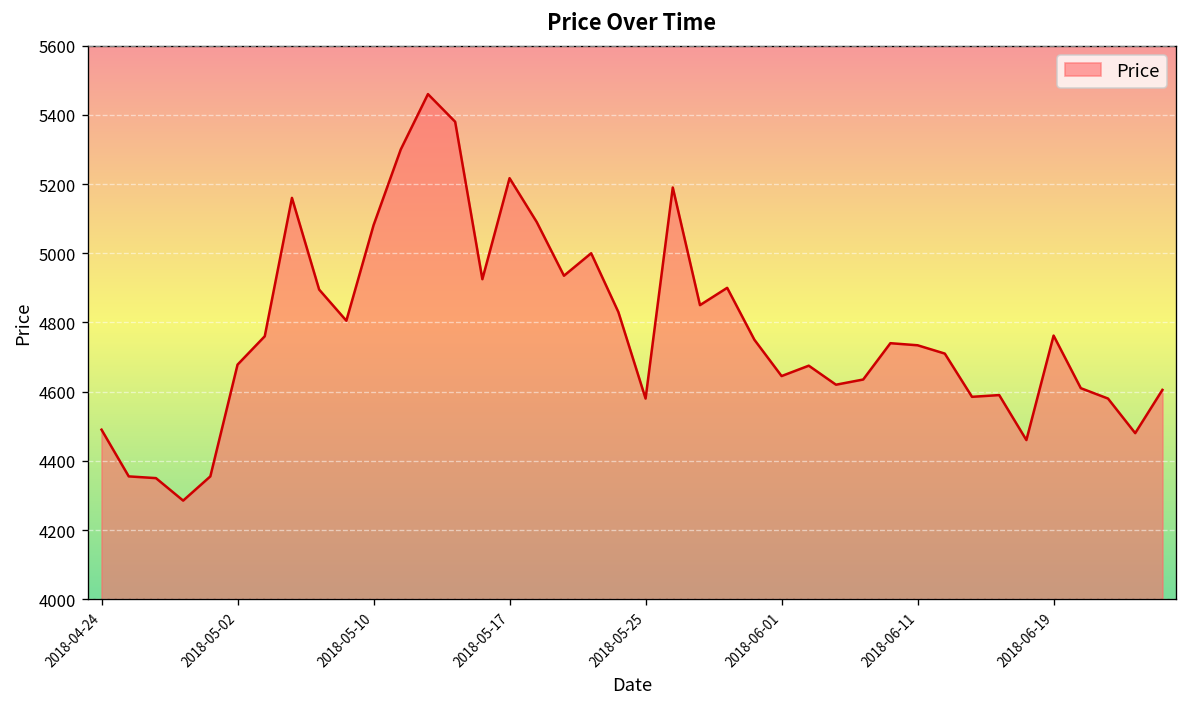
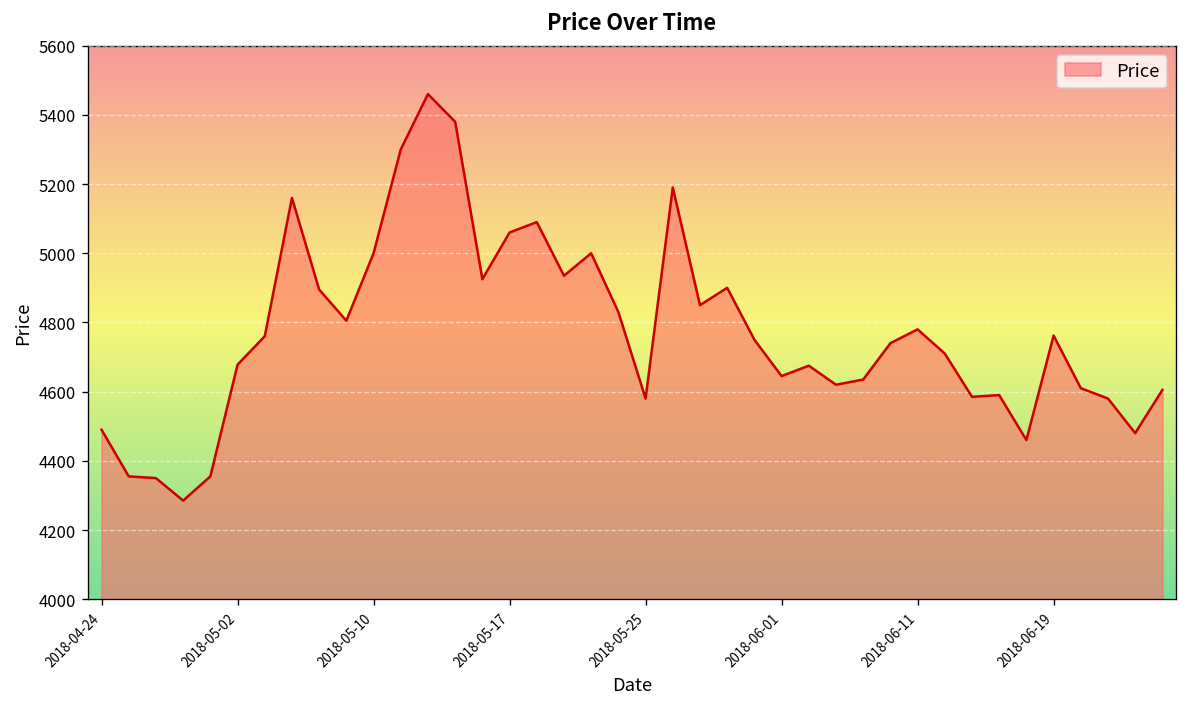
2018-05-10: 5080 -> 5000
2018-05-17: 5220 -> 5060
2018-06-11: 4730 -> 4780
